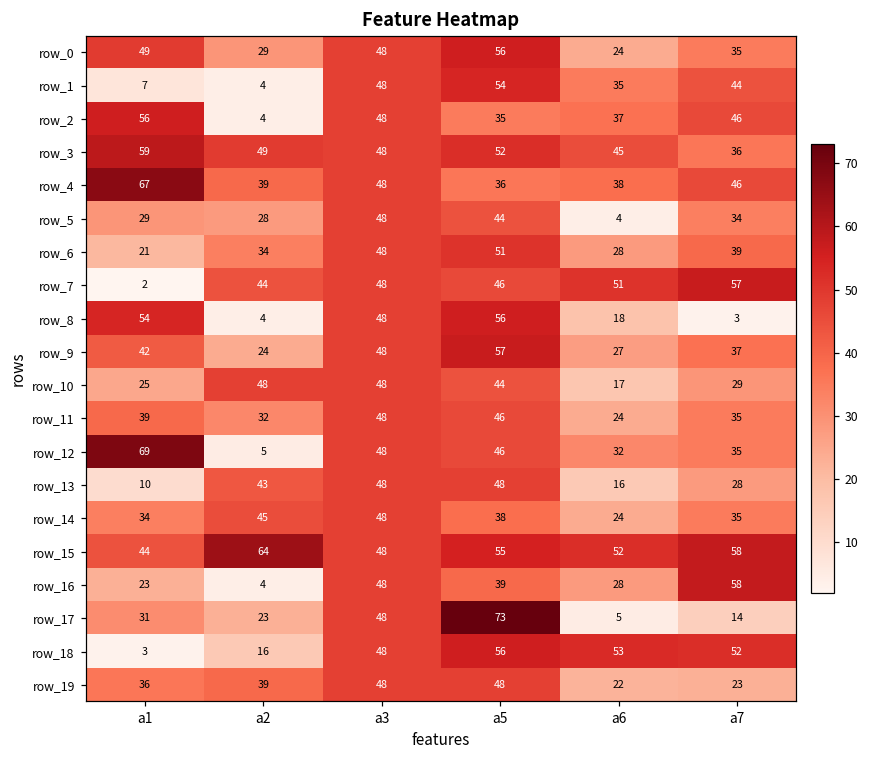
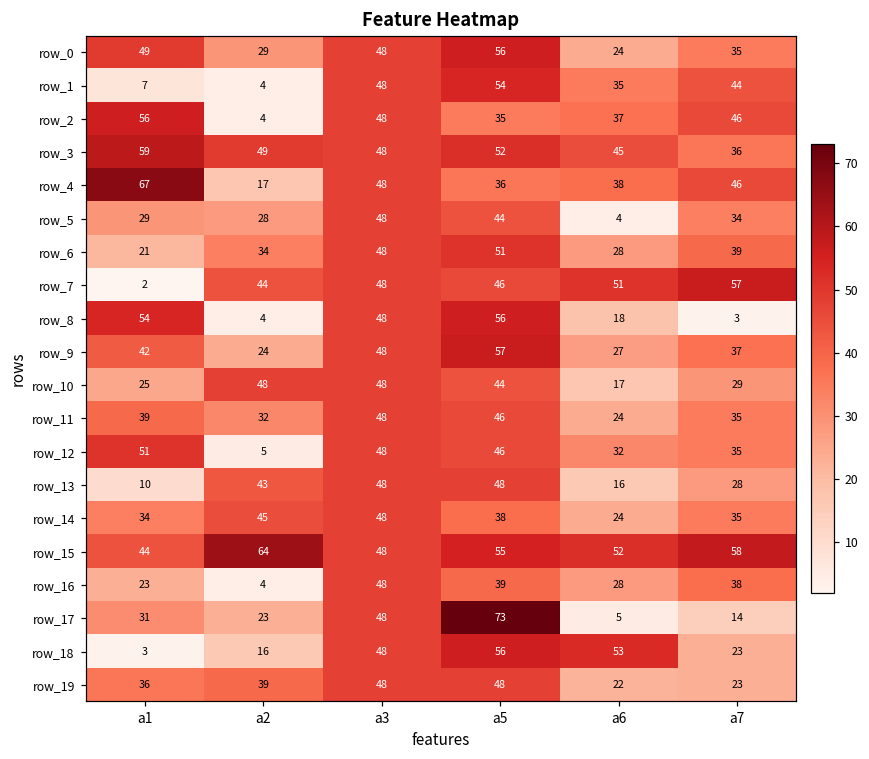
row_4, a2: 39 -> 17
row_12, a1: 69 -> 51
row_16, a7: 58 -> 38
row_18, a7: 52 -> 23
